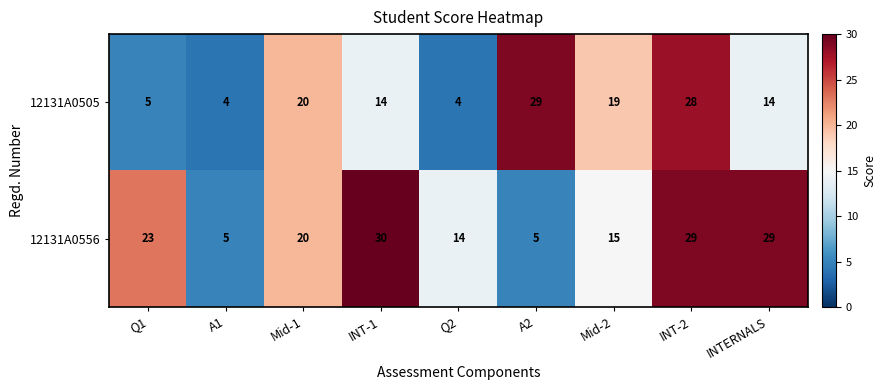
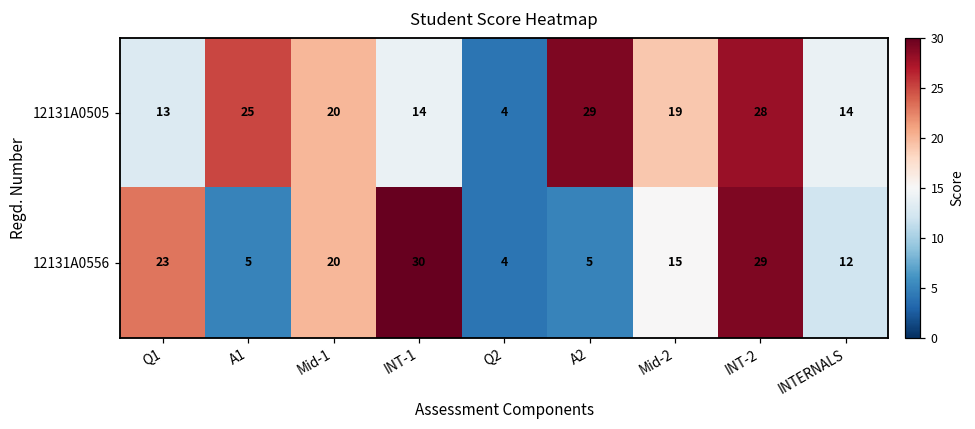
12131A0505, Q1: 5 -> 13
12131A0505, A1: 4 -> 25
12131A0556, Q2: 14 -> 4
12131A0556, INTERNALS: 29 -> 12
